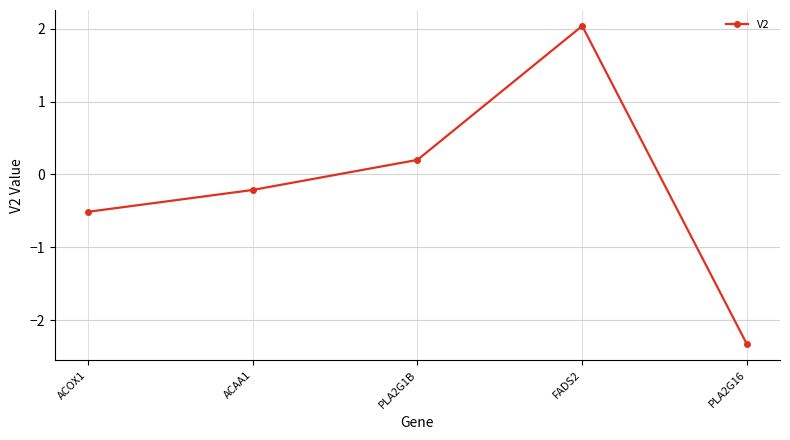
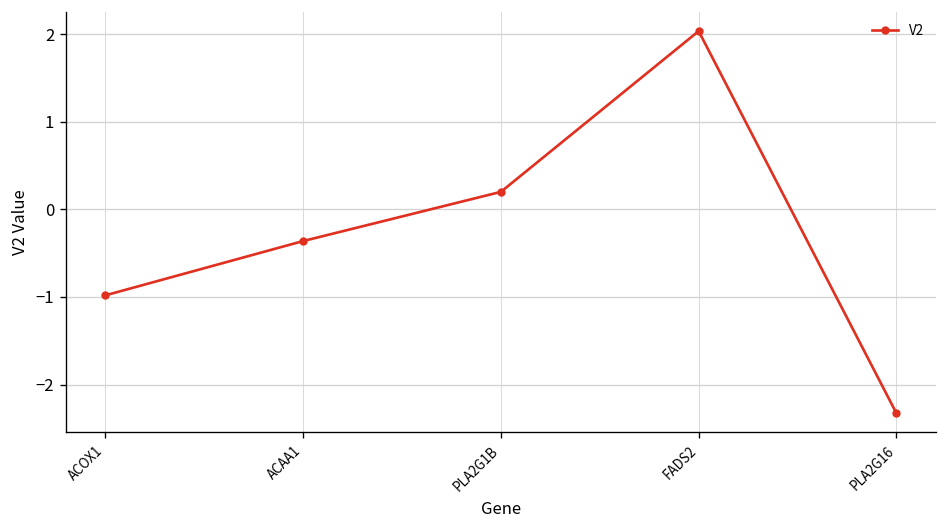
ACOX1: -0.5 -> -1.0
ACAA1: -0.2 -> -0.4
